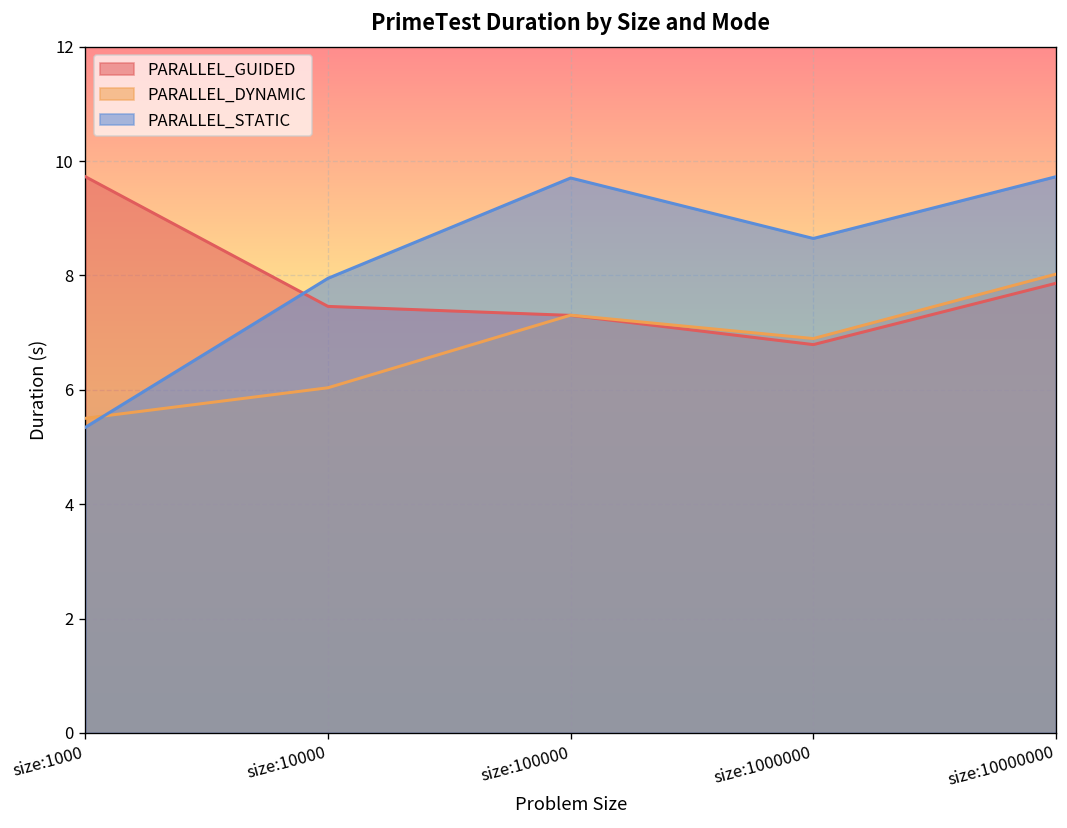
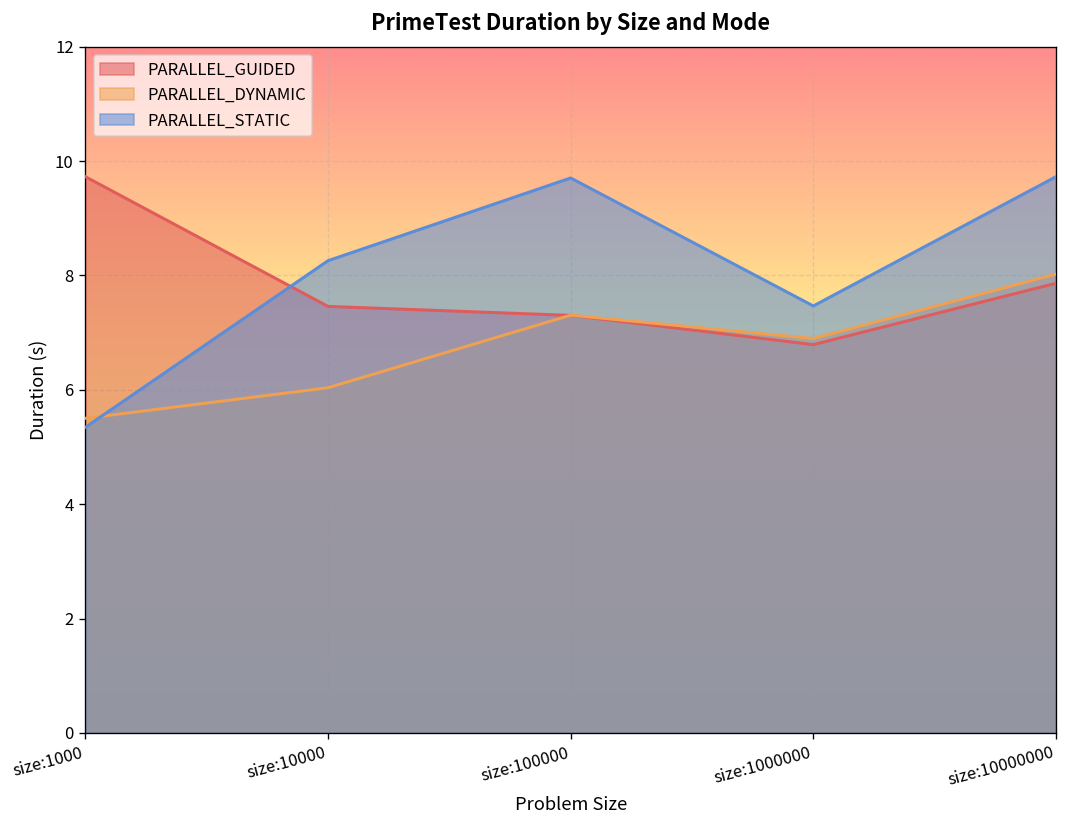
PARALLEL_STATIC, size:10000: 7.9 -> 8.3
PARALLEL_STATIC, size:1000000: 8.6 -> 7.5
